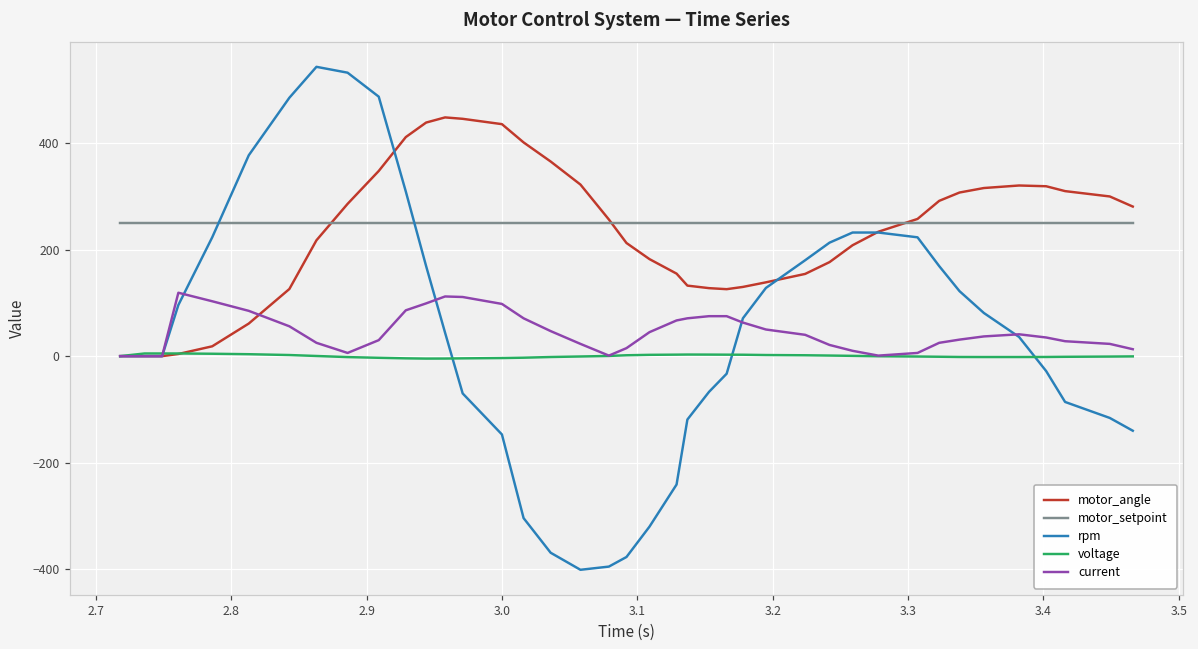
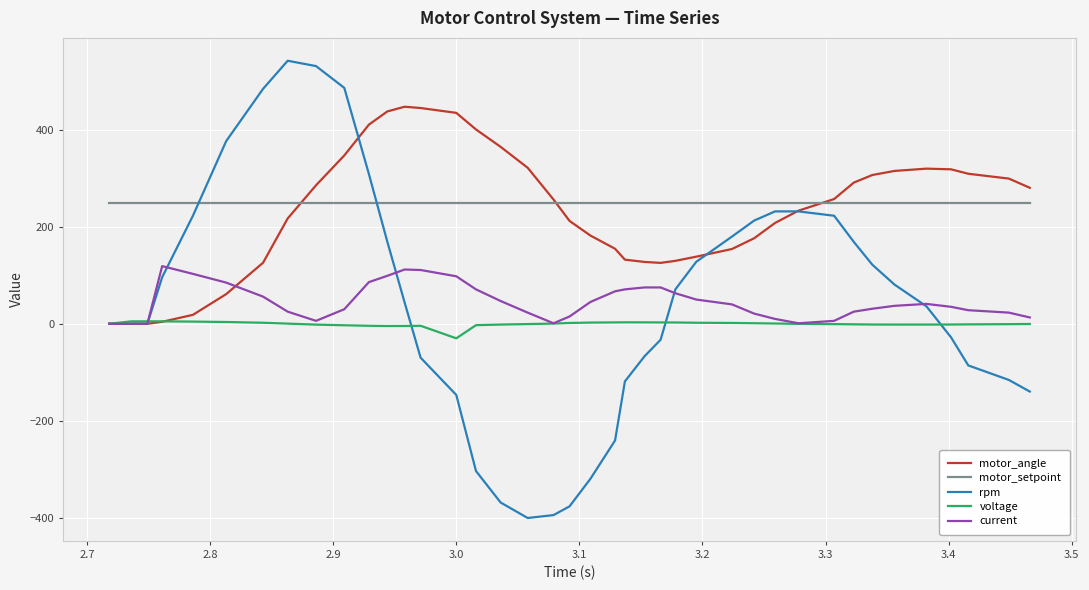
voltage, 3.0: 0 -> -30
